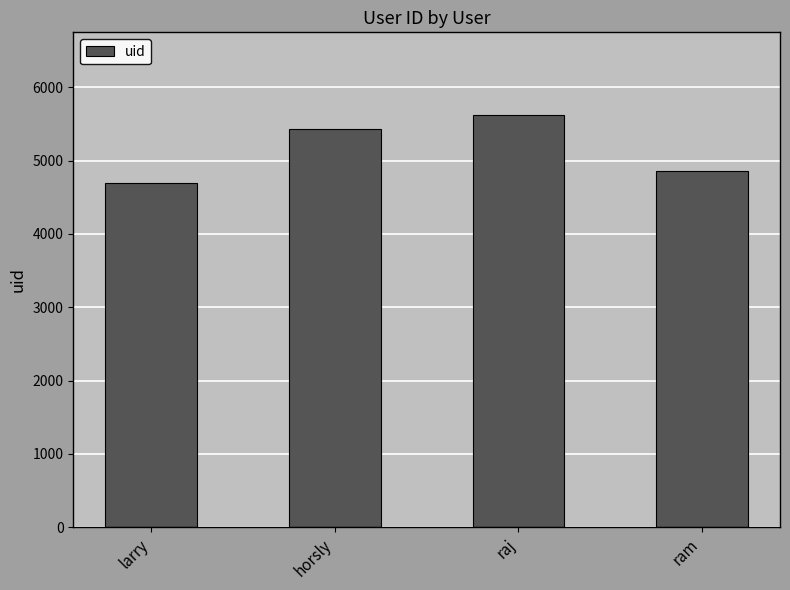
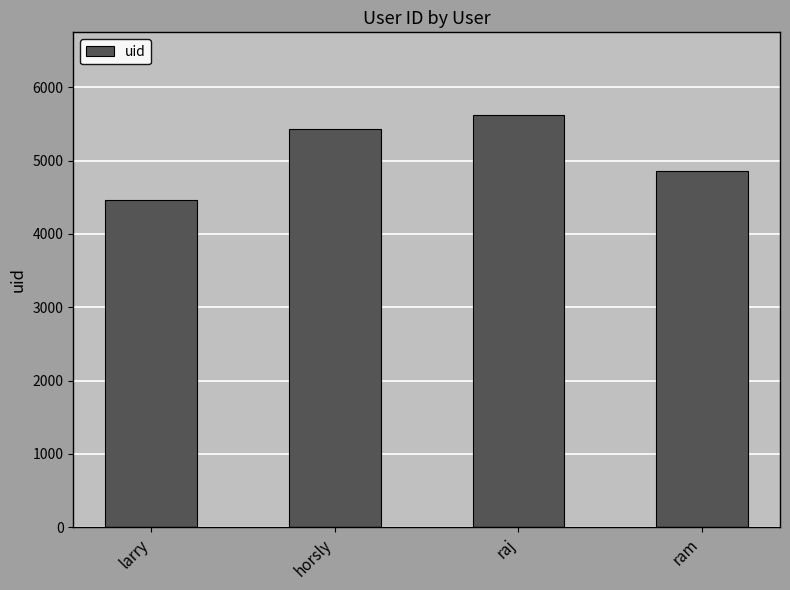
larry: 4700 -> 4500
